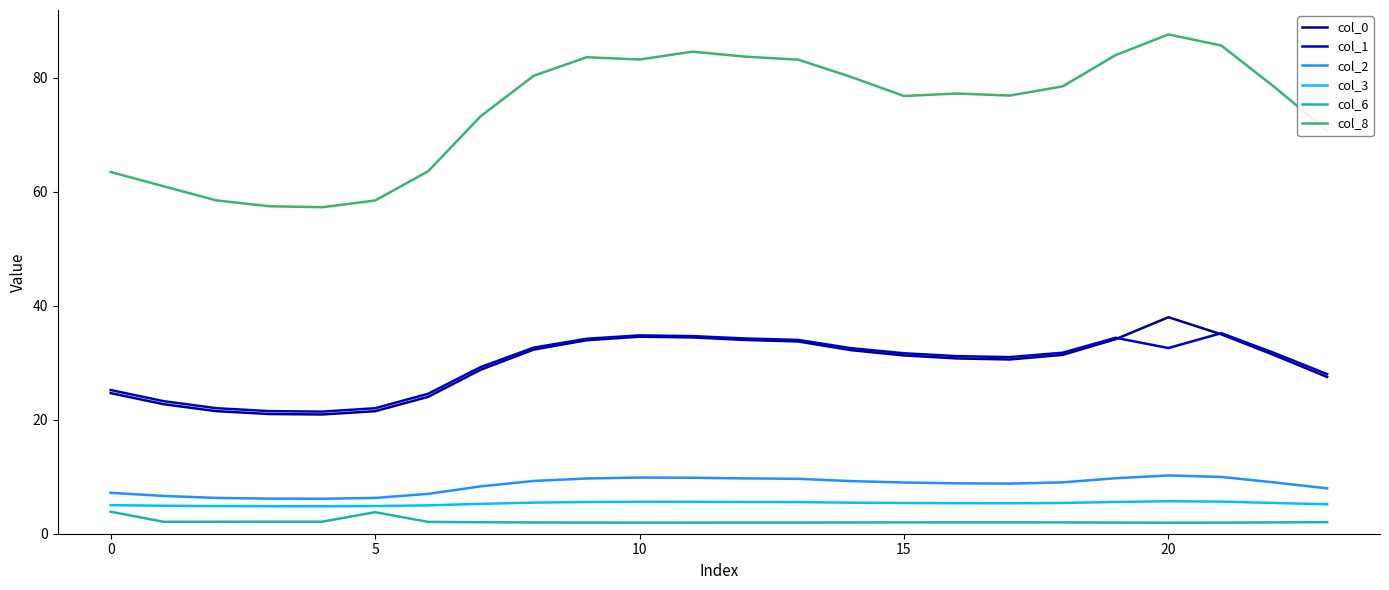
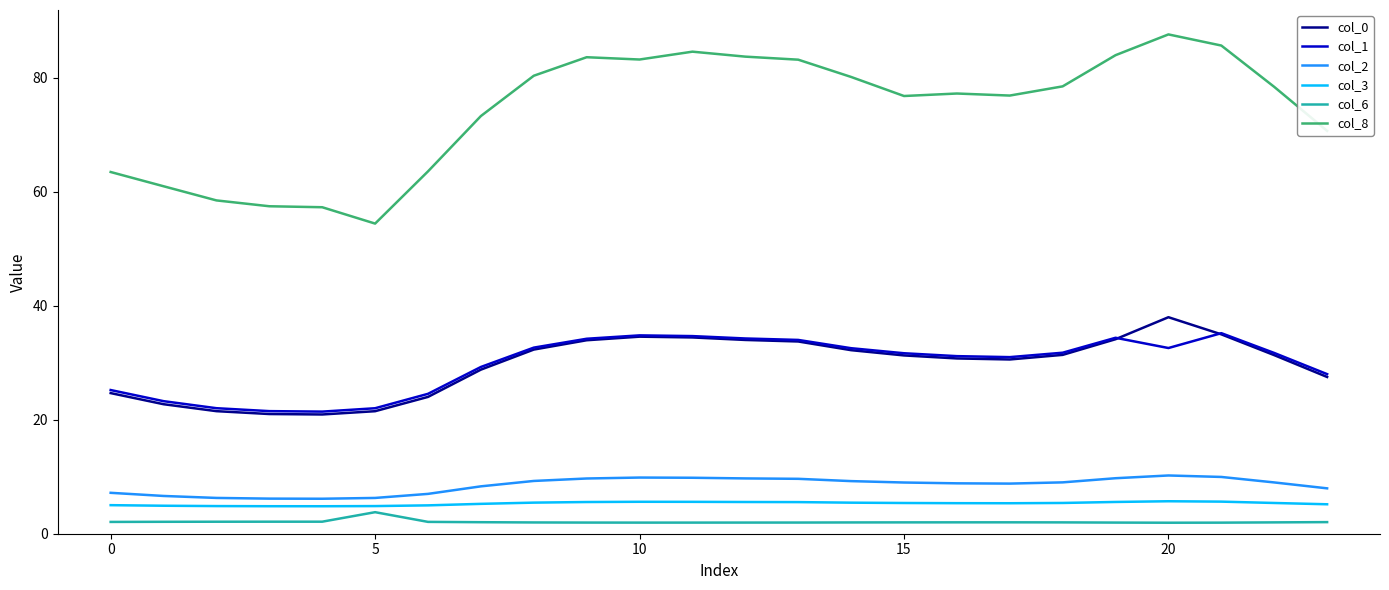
col_6, 0: 4 -> 2
col_8, 5: 58 -> 54
